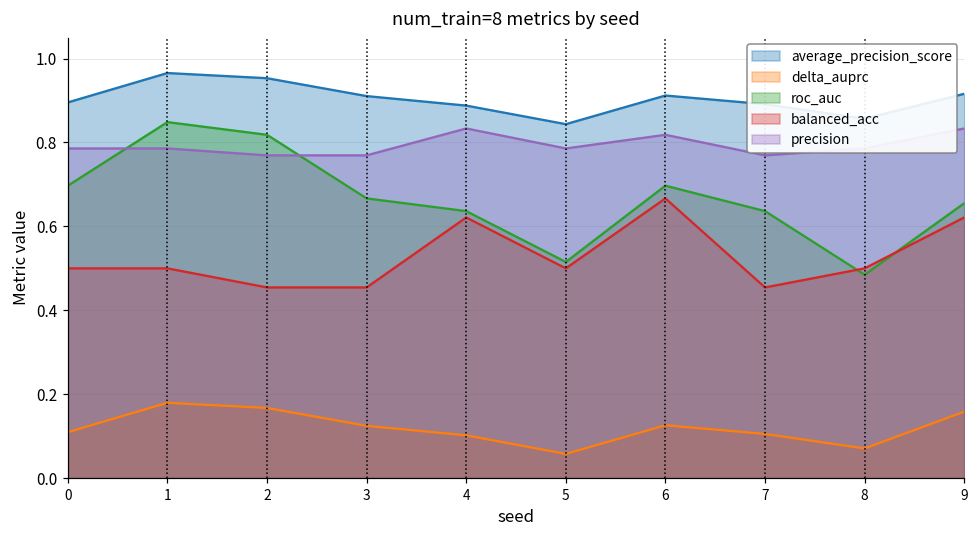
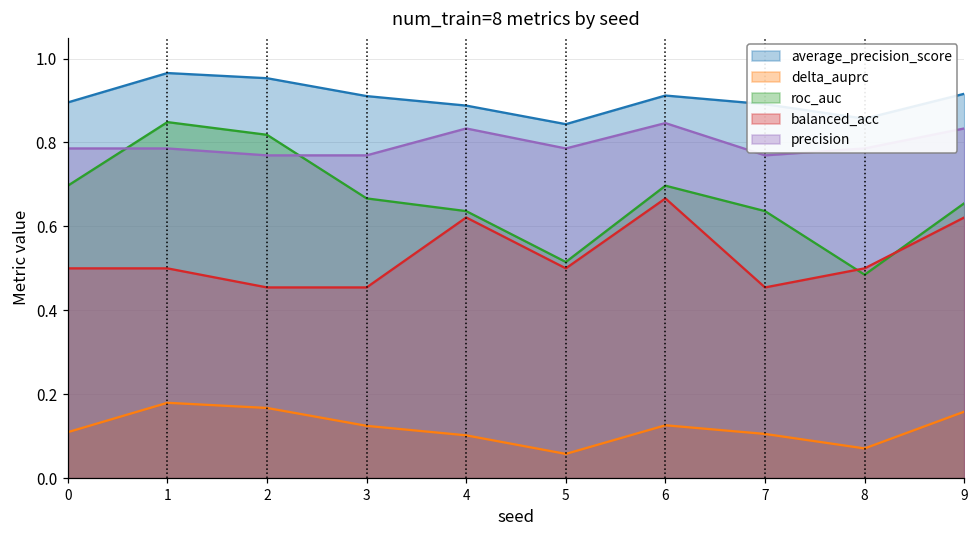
precision, 6: 0.82 -> 0.85
